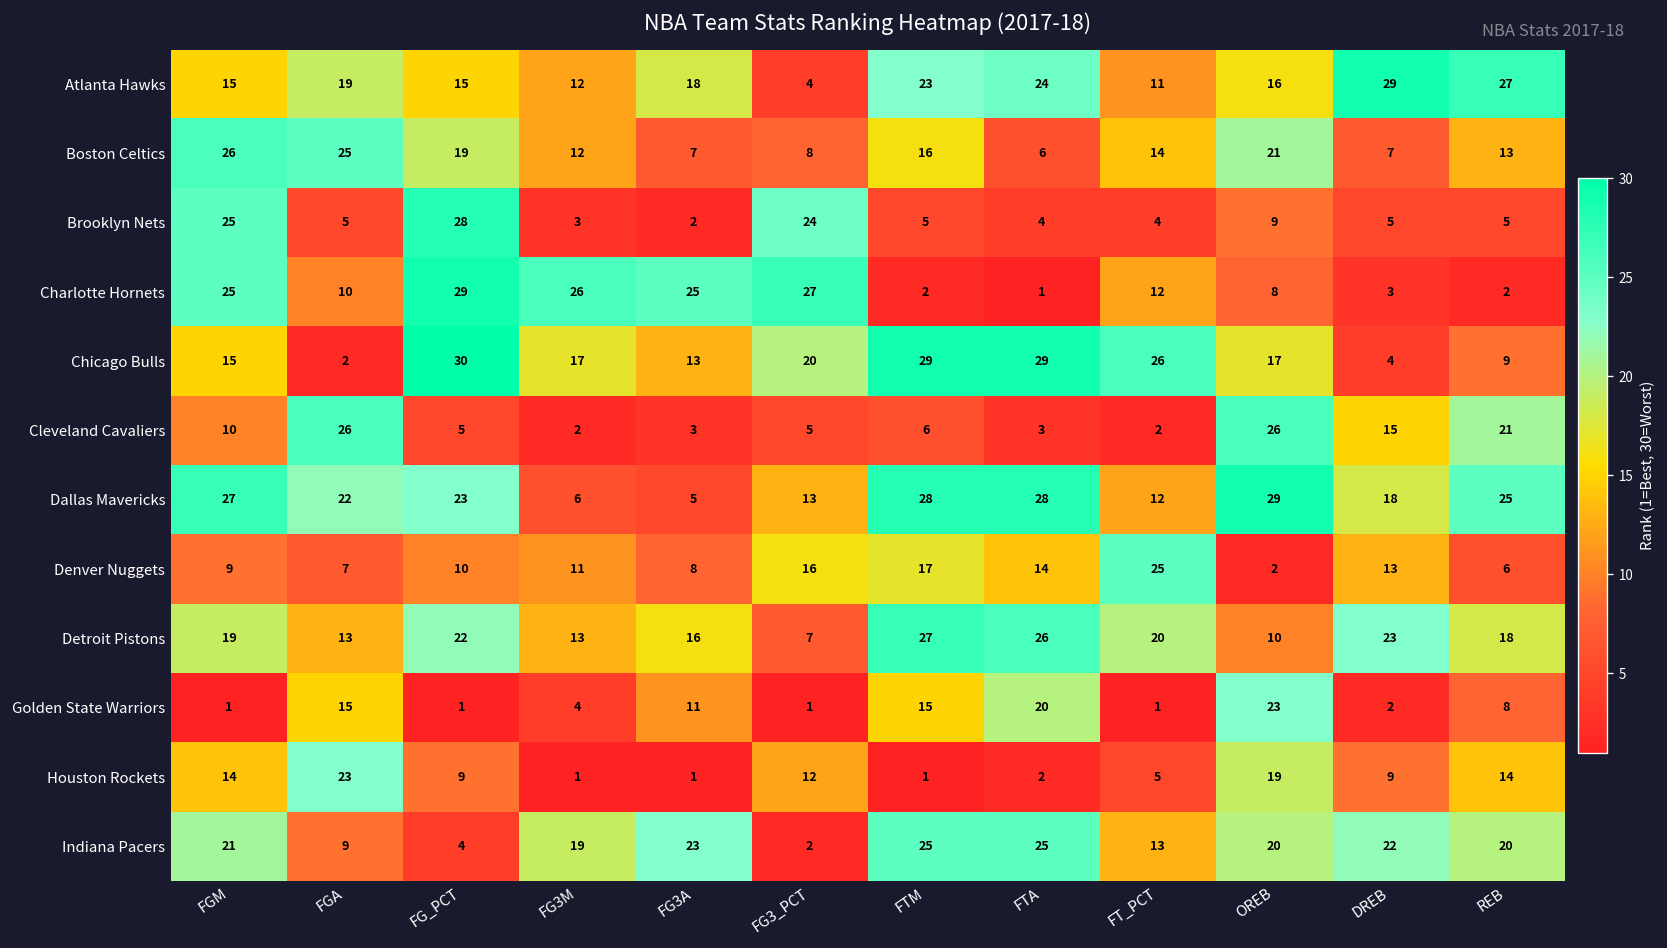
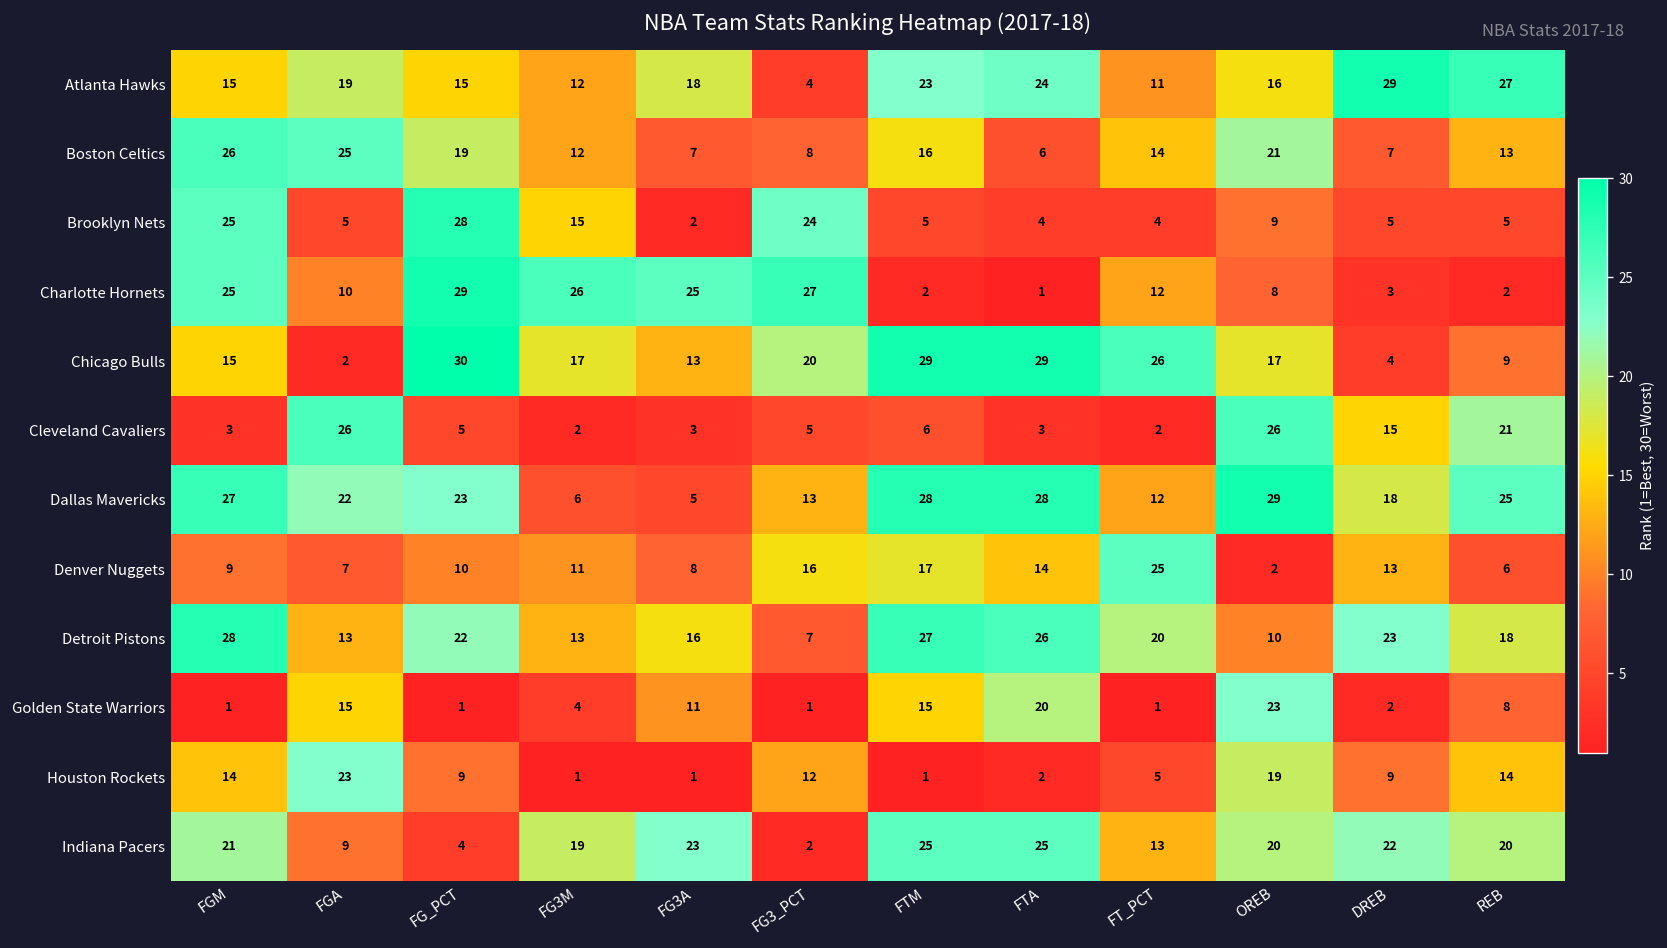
Brooklyn Nets, FG3M: 3 -> 15
Cleveland Cavaliers, FGM: 10 -> 3
Detroit Pistons, FGM: 19 -> 28
